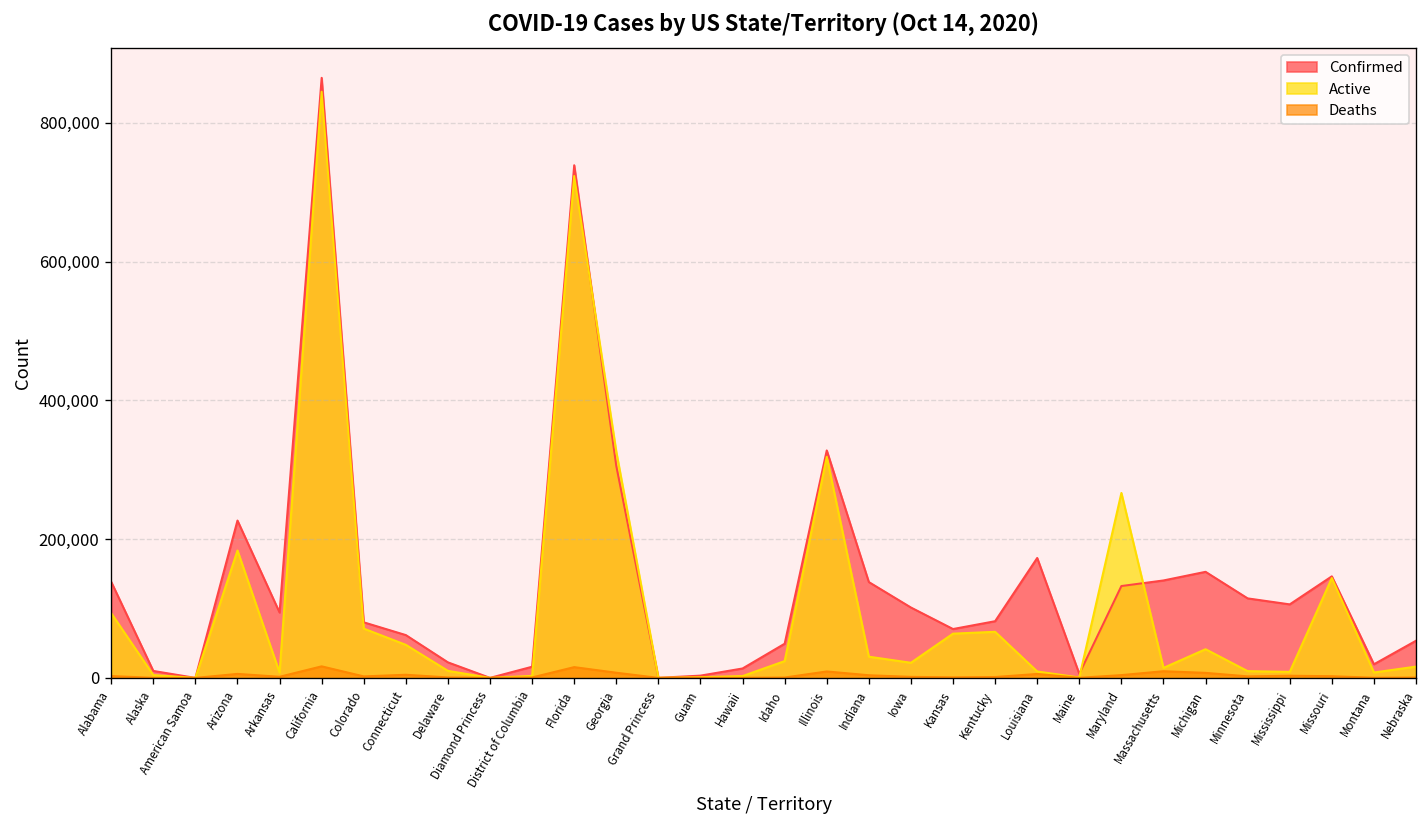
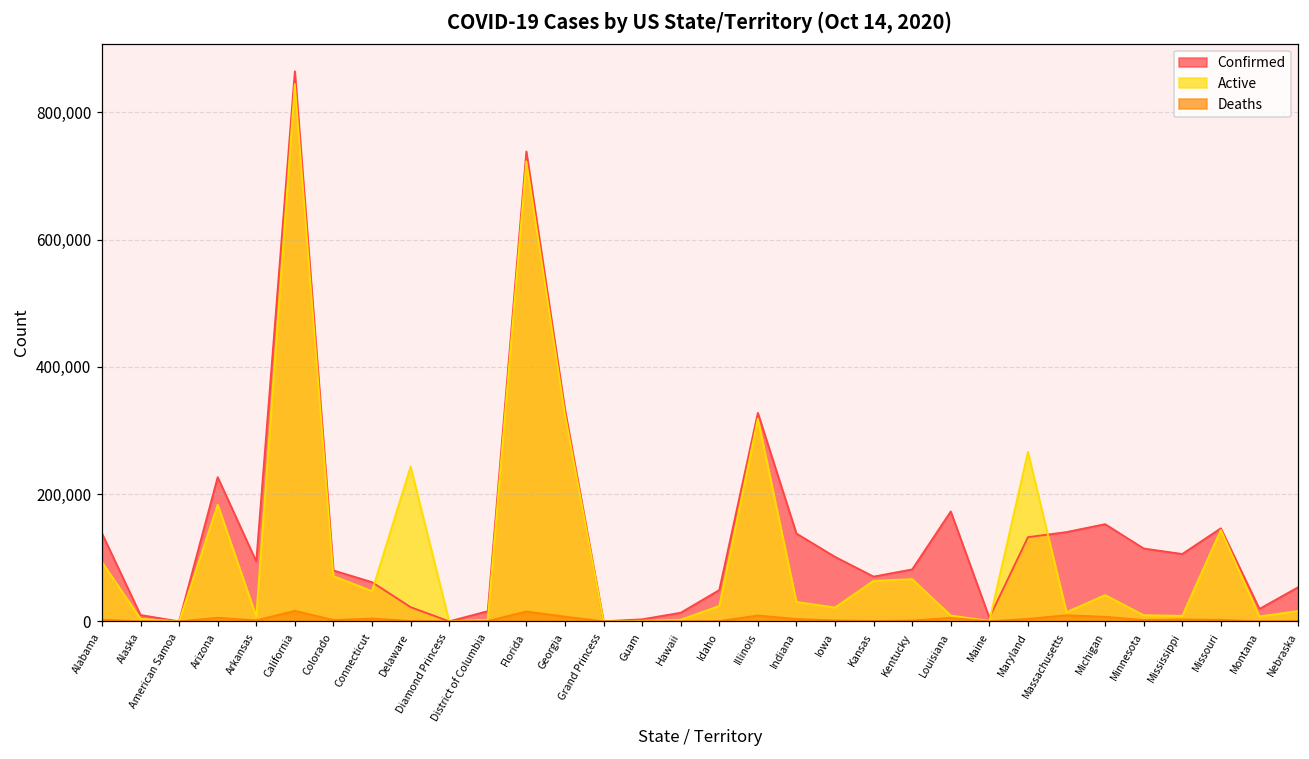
Active, Delaware: 10,000 -> 240,000
Confirmed, Georgia: 310,000 -> 330,000
